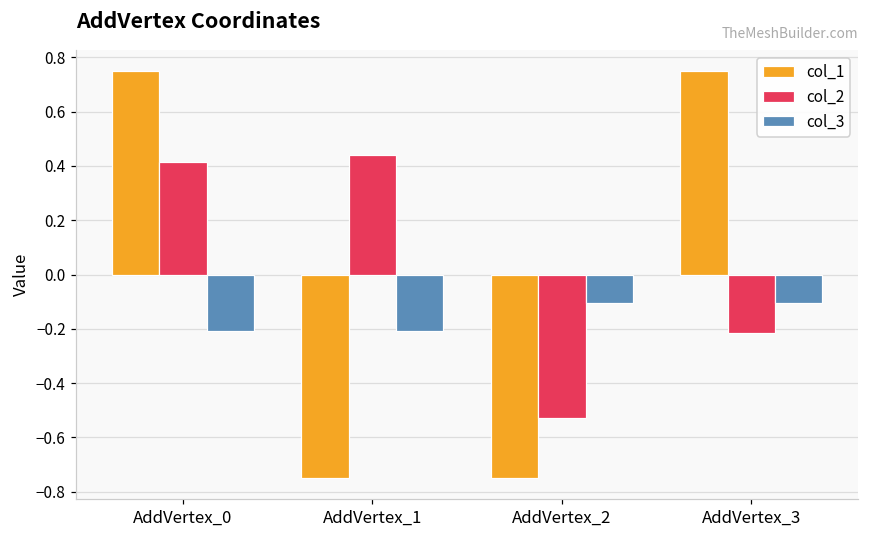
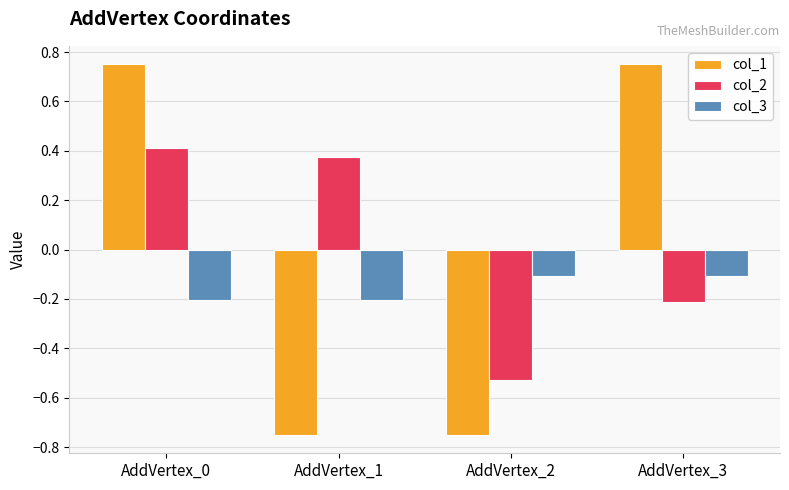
col_2, AddVertex_1: 0.44 -> 0.38
